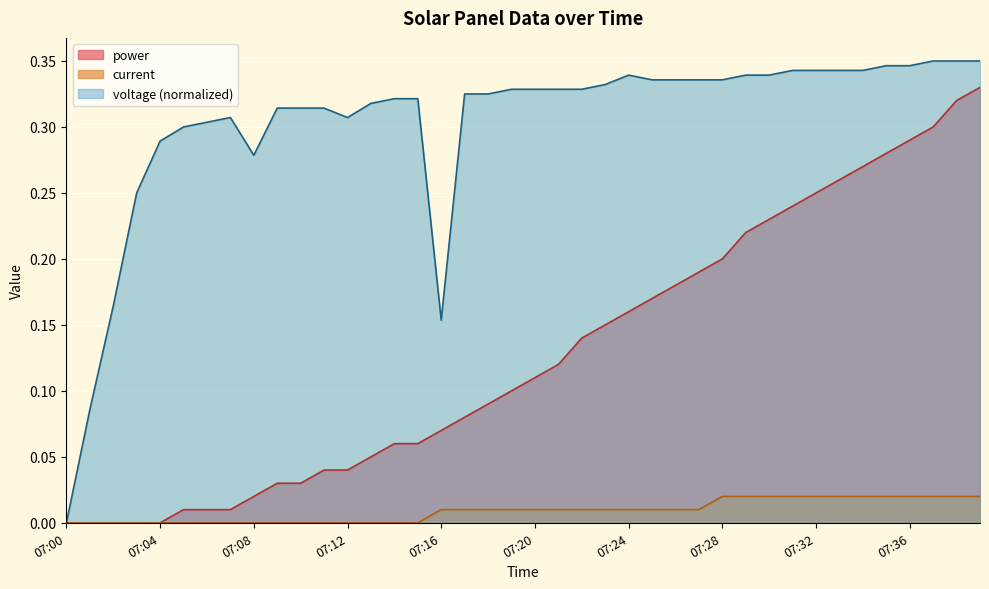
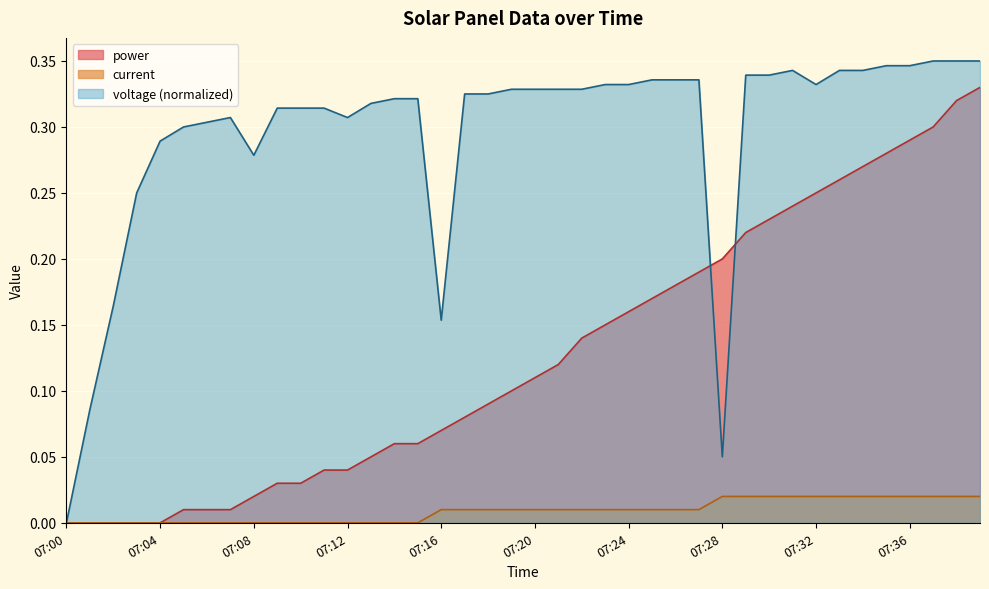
voltage (normalized), 07:24: 0.339 -> 0.332
voltage (normalized), 07:28: 0.336 -> 0.050
voltage (normalized), 07:32: 0.343 -> 0.332
